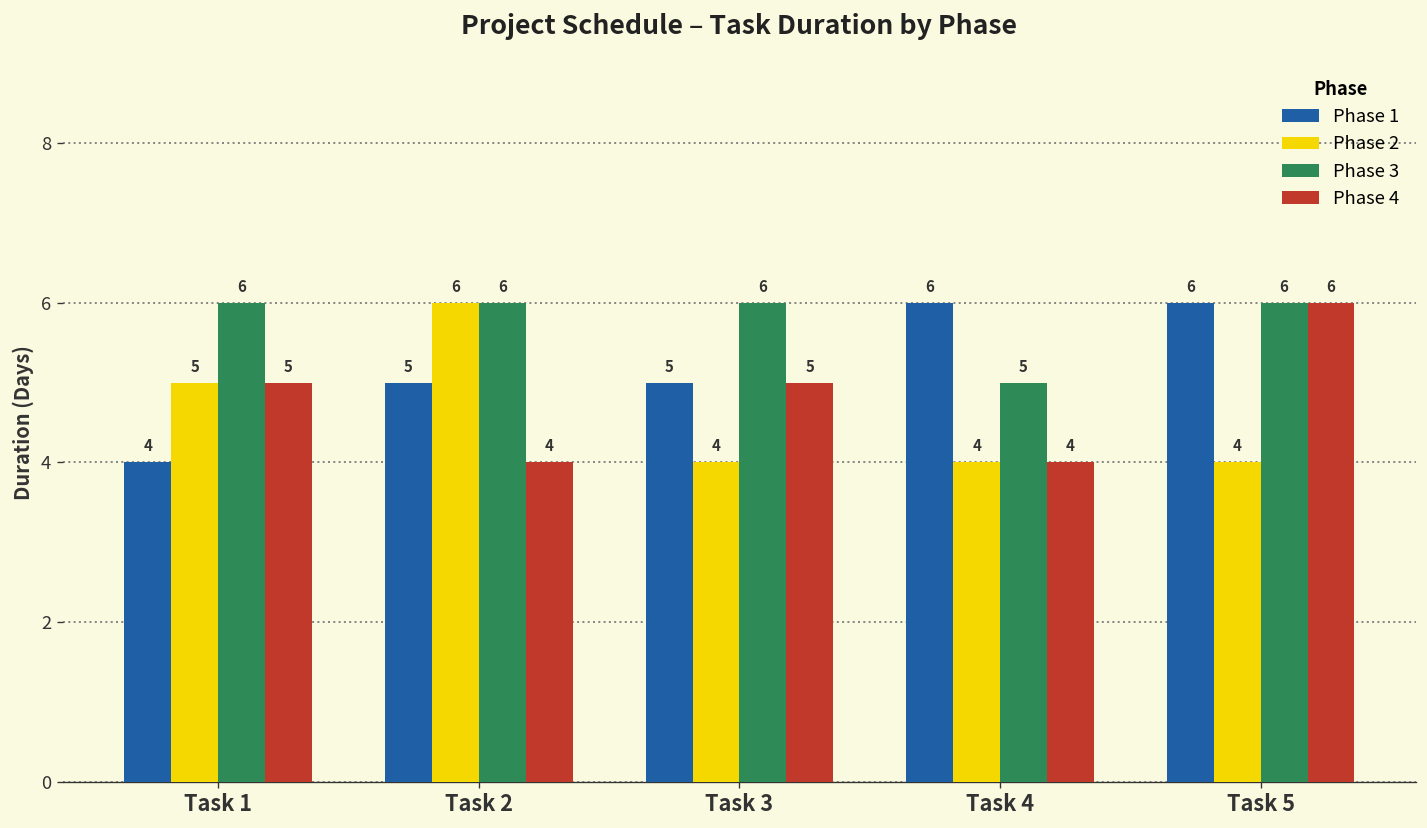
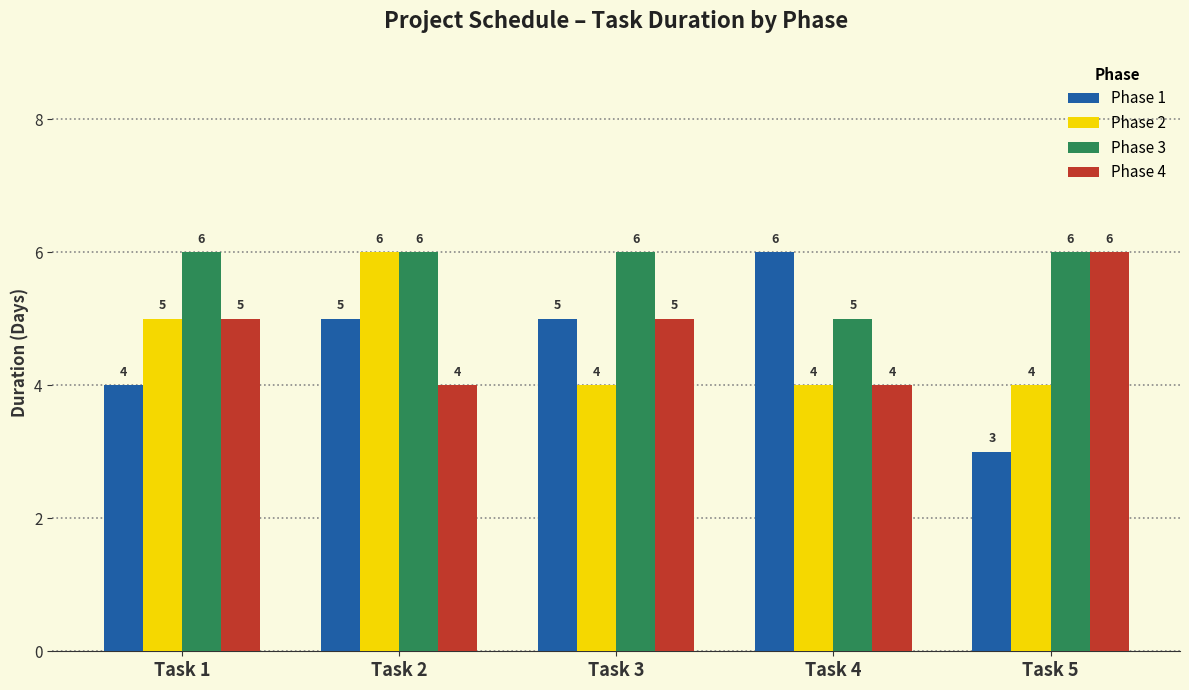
Phase 1, Task 5: 6 -> 3
